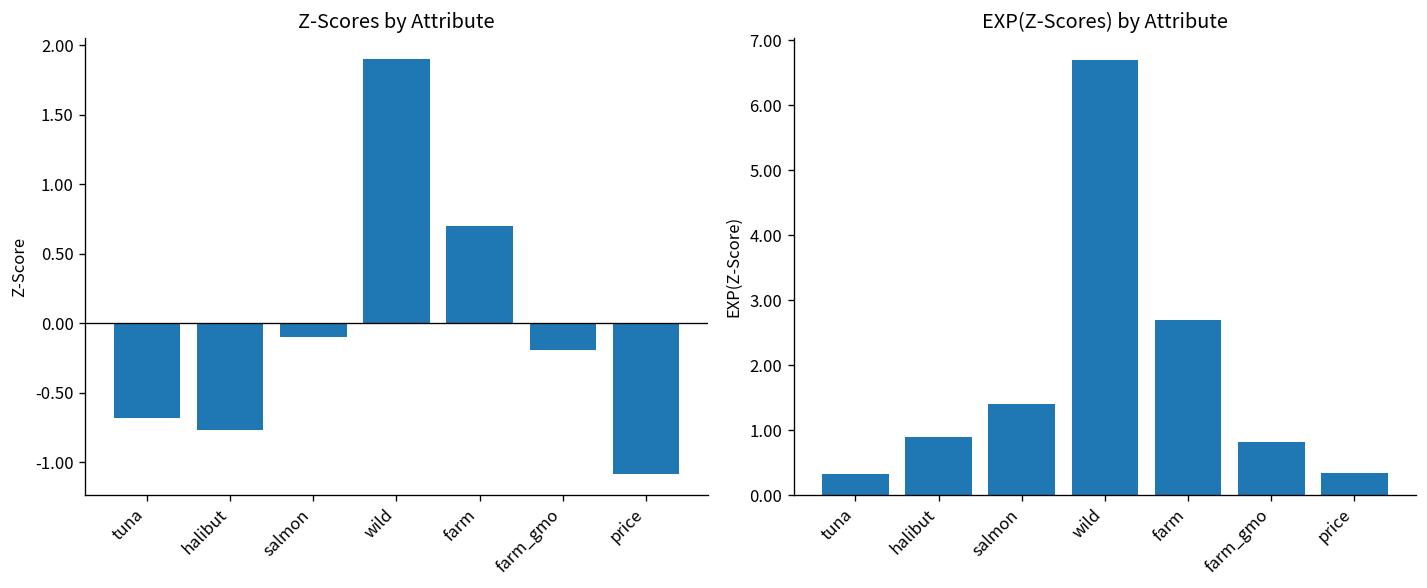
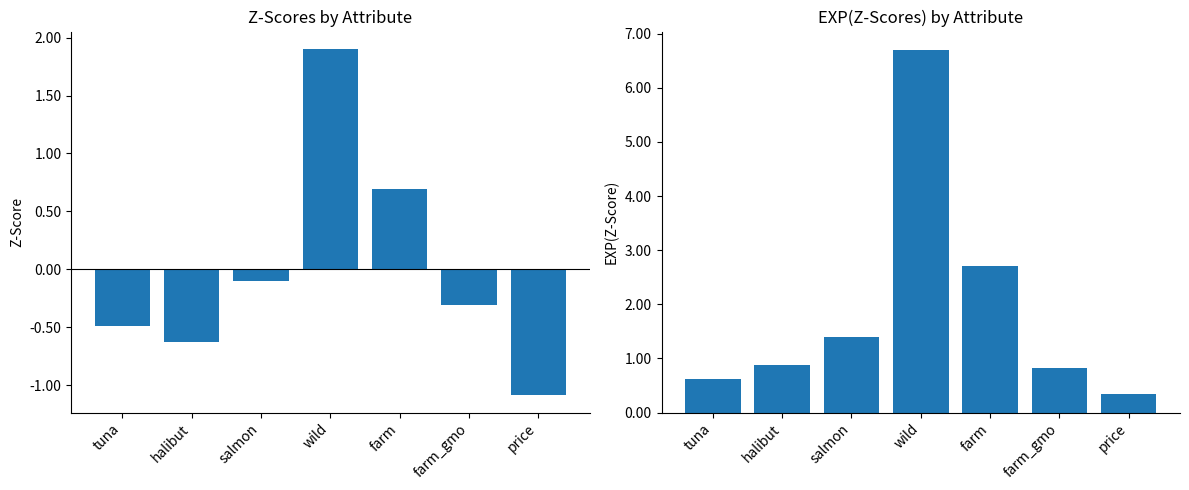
Z-Scores by Attribute, tuna: -0.68 -> -0.49
Z-Scores by Attribute, halibut: -0.77 -> -0.63
Z-Scores by Attribute, farm_gmo: -0.20 -> -0.31
EXP(Z-Scores) by Attribute, tuna: 0.3 -> 0.6
